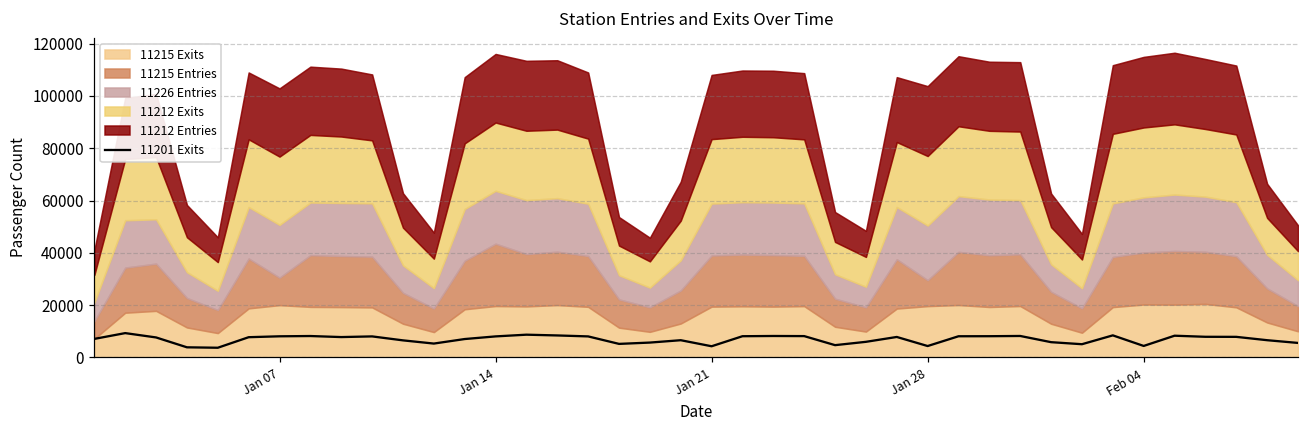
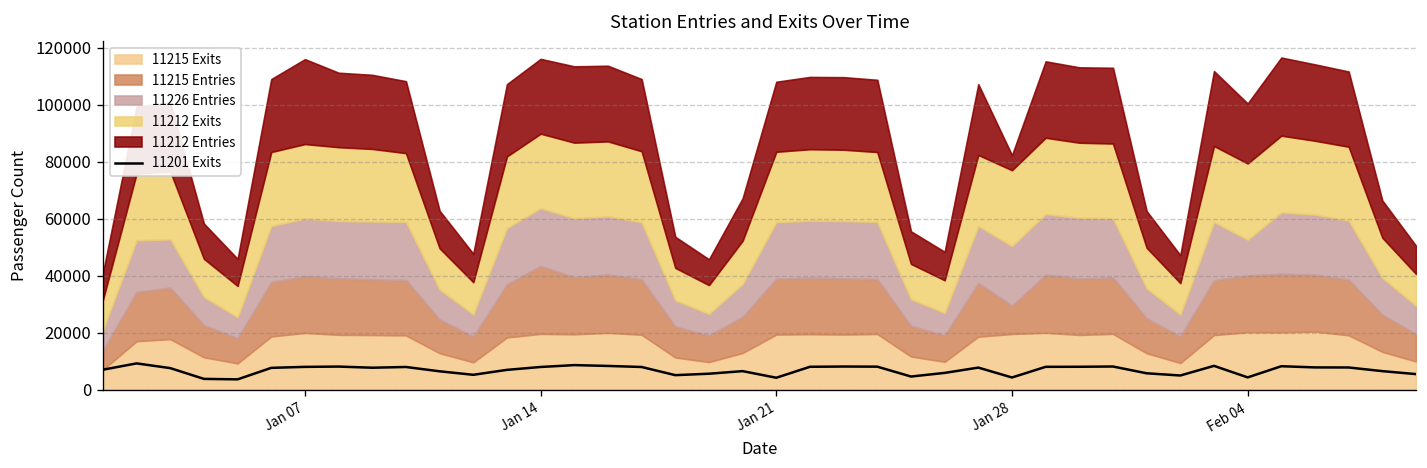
11215 Entries, Jan 07: 10000 -> 20000
11212 Entries, Jan 07: 26000 -> 30000
11212 Entries, Jan 28: 27000 -> 5000
11226 Entries, Feb 04: 21000 -> 13000
11212 Entries, Feb 04: 27000 -> 21000
